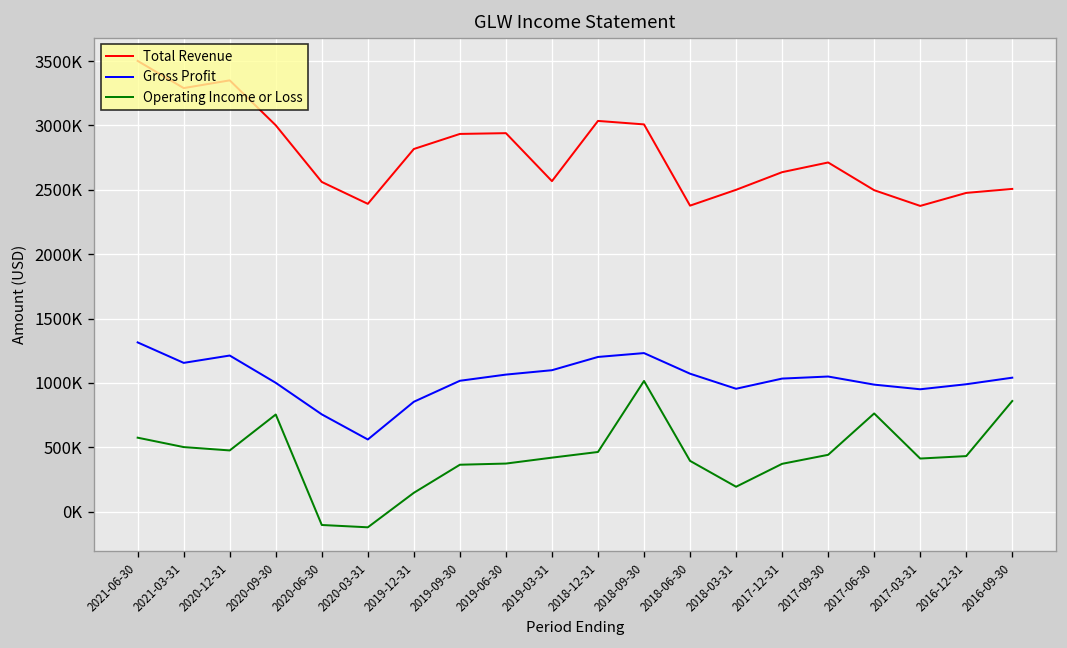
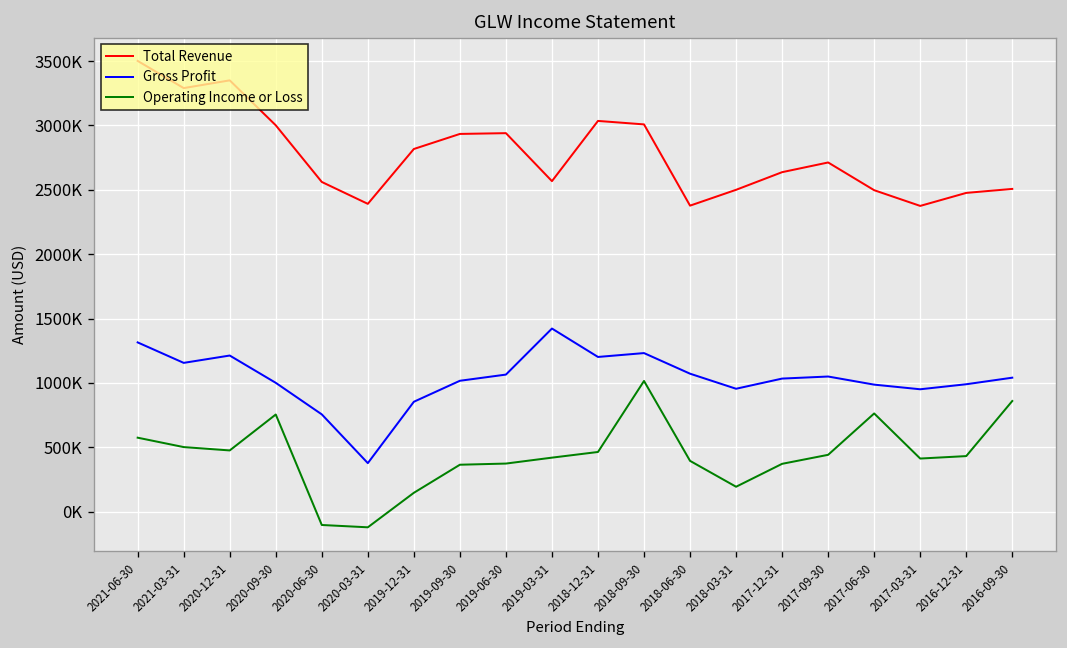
Gross Profit, 2020-03-31: 560000 -> 380000
Gross Profit, 2019-03-31: 1100000 -> 1420000
